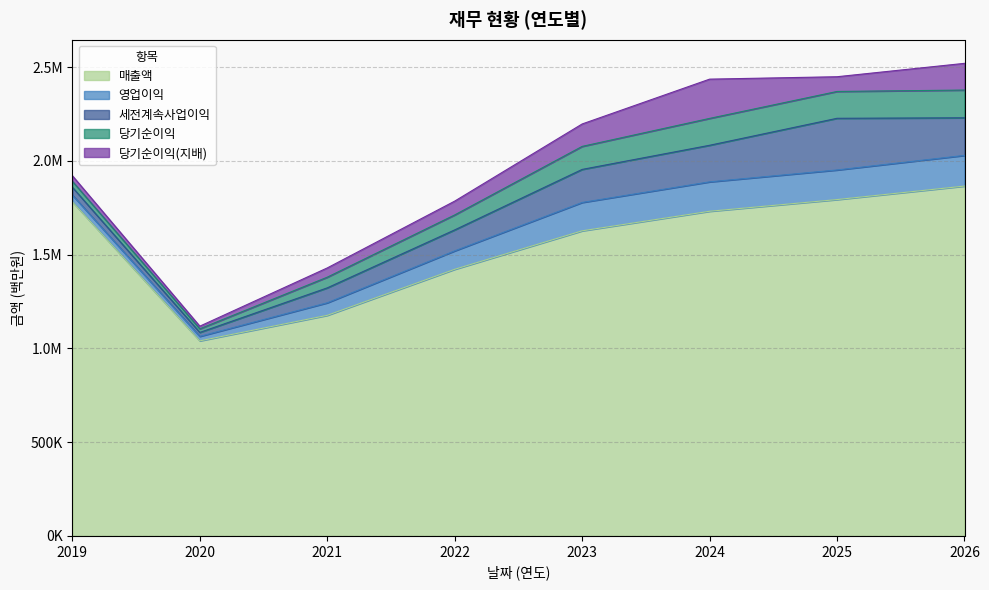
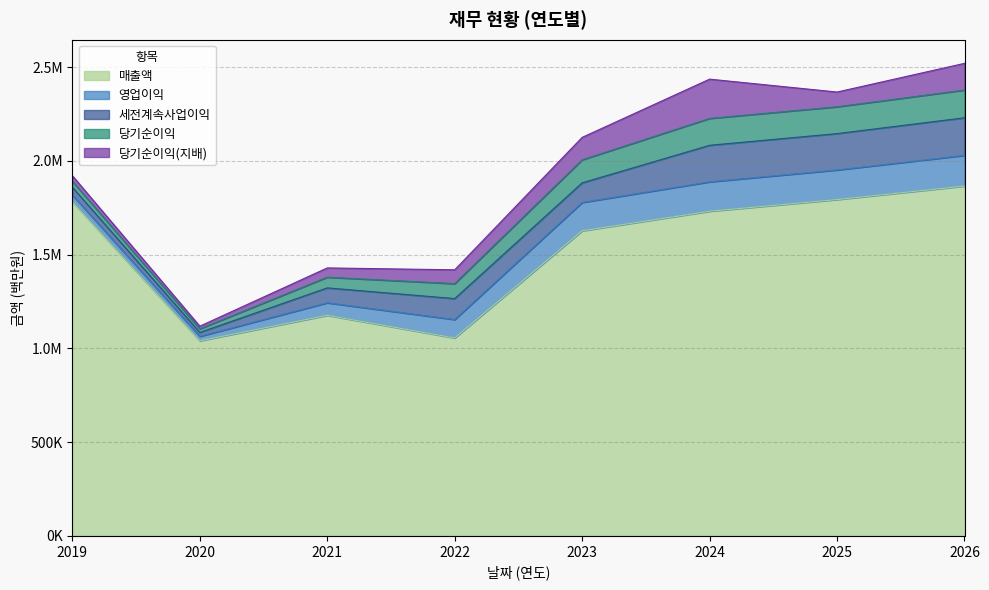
매출액, 2022: 1420000 -> 1060000
세전계속사업이익, 2023: 180000 -> 100000
세전계속사업이익, 2025: 280000 -> 190000
